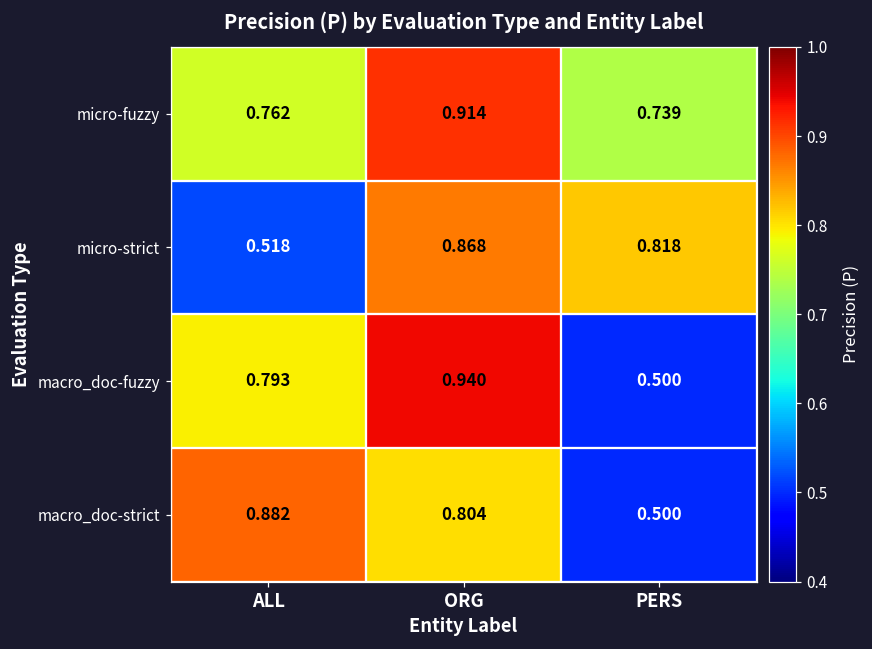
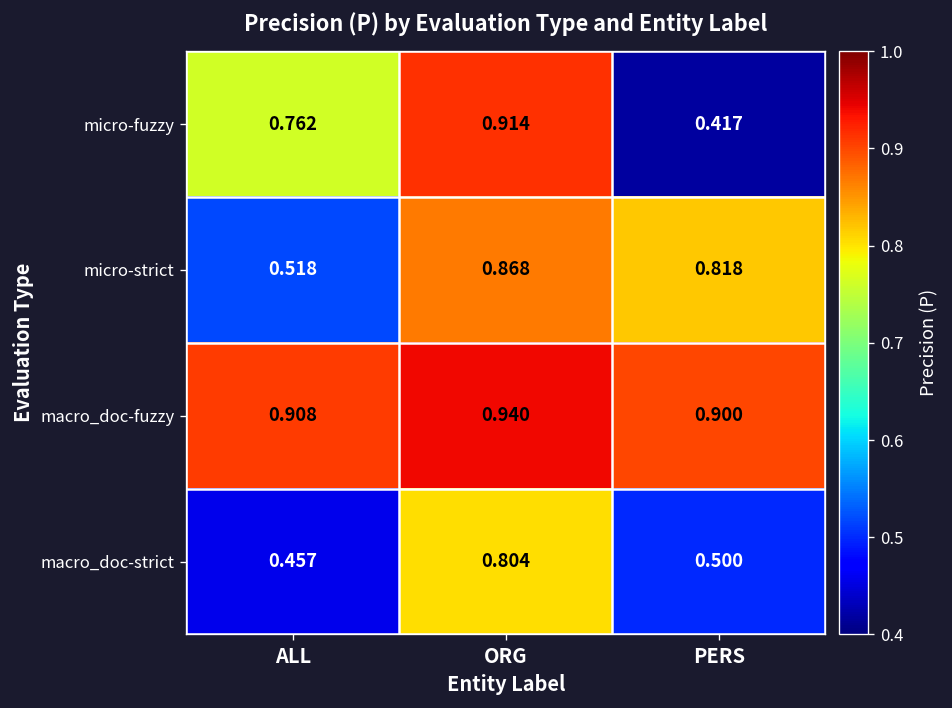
micro-fuzzy, PERS: 0.739 -> 0.417
macro_doc-fuzzy, ALL: 0.793 -> 0.908
macro_doc-fuzzy, PERS: 0.500 -> 0.900
macro_doc-strict, ALL: 0.882 -> 0.457
